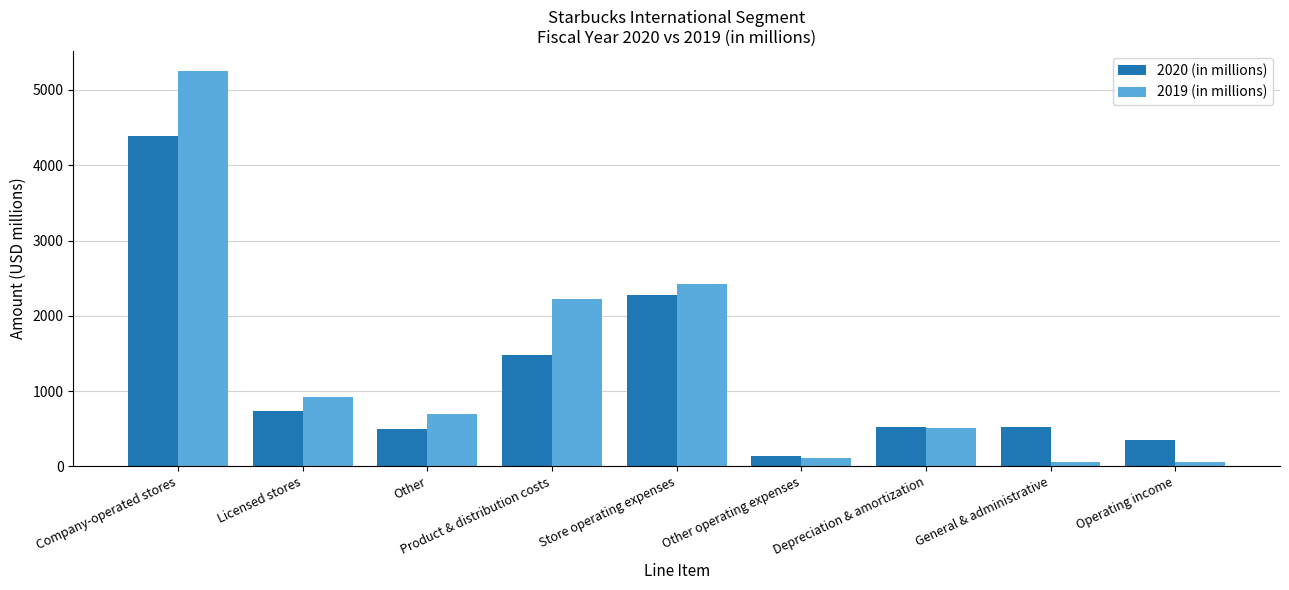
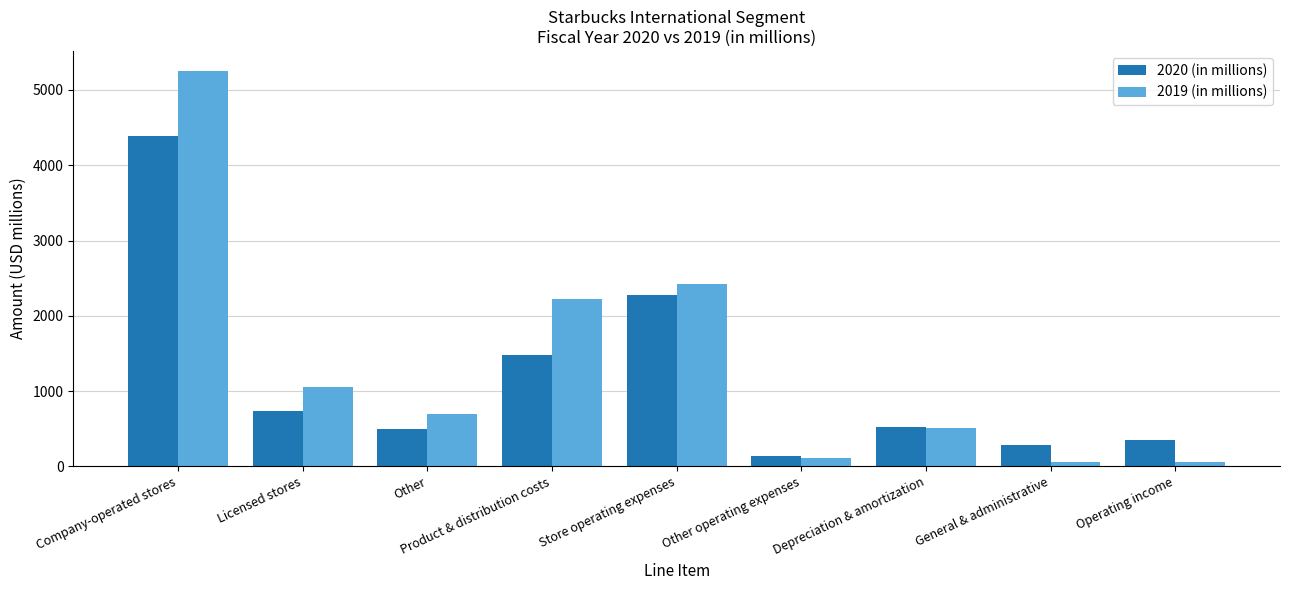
2019 (in millions), Licensed stores: 900 -> 1100
2020 (in millions), General & administrative: 500 -> 300
